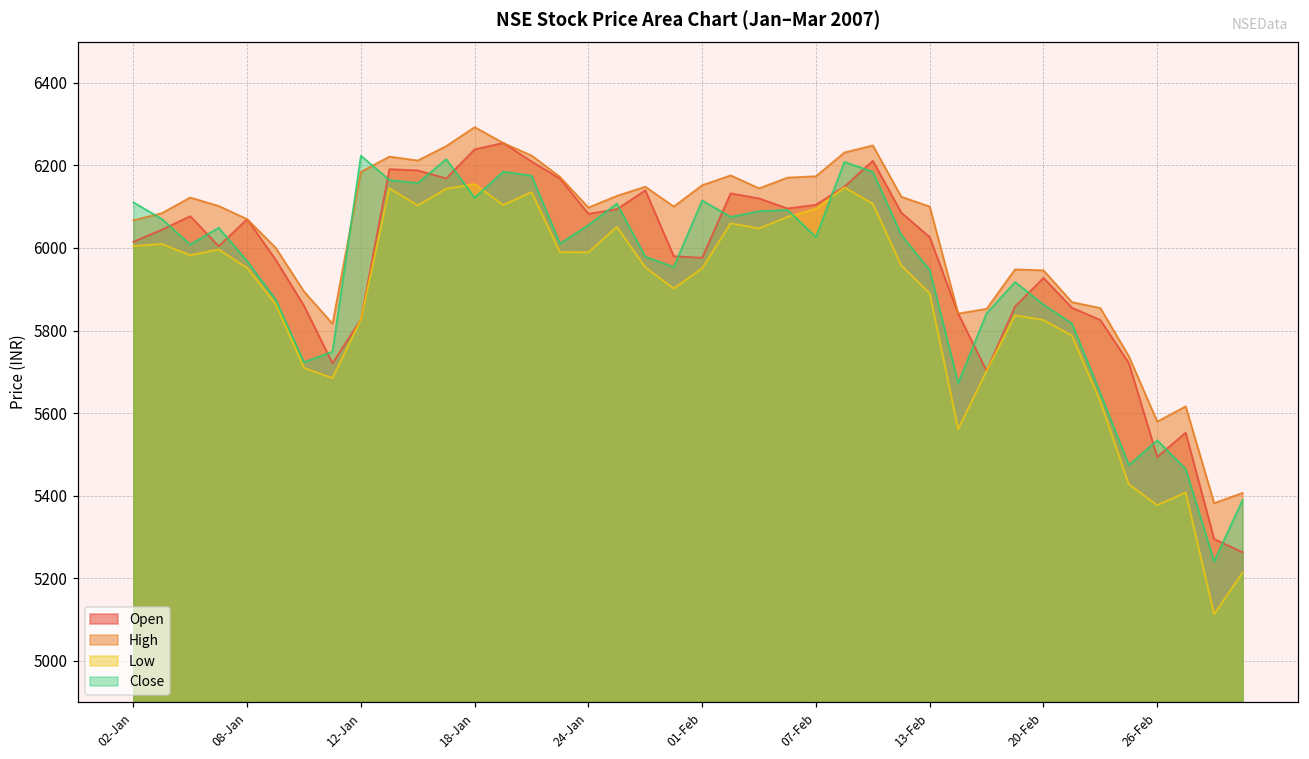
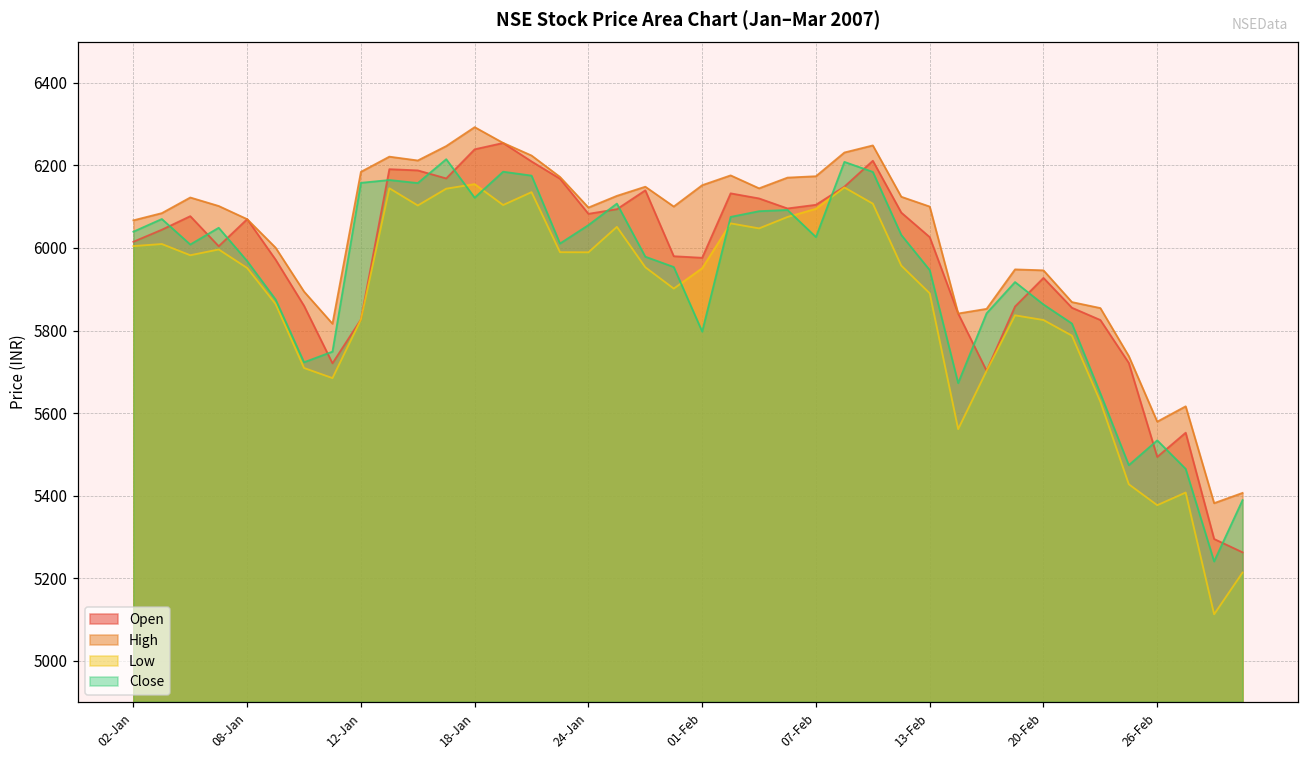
Close, 02-Jan: 6110 -> 6040
Close, 12-Jan: 6220 -> 6160
Close, 01-Feb: 6120 -> 5800
